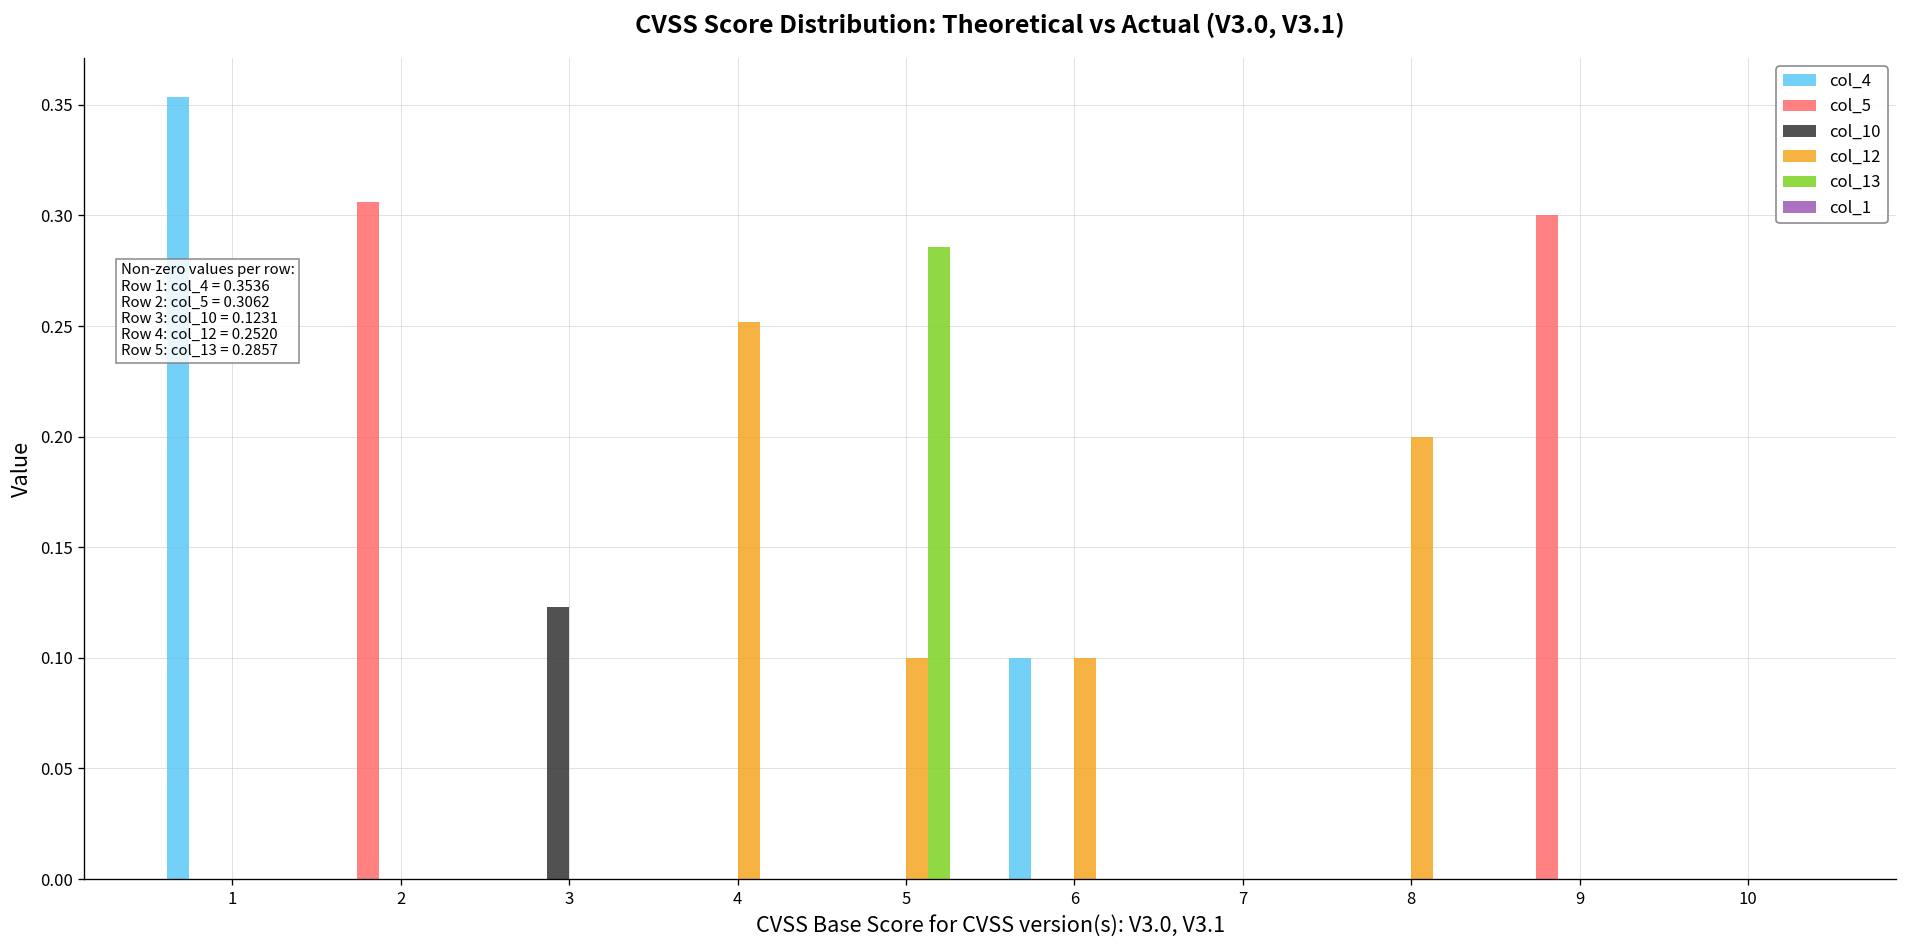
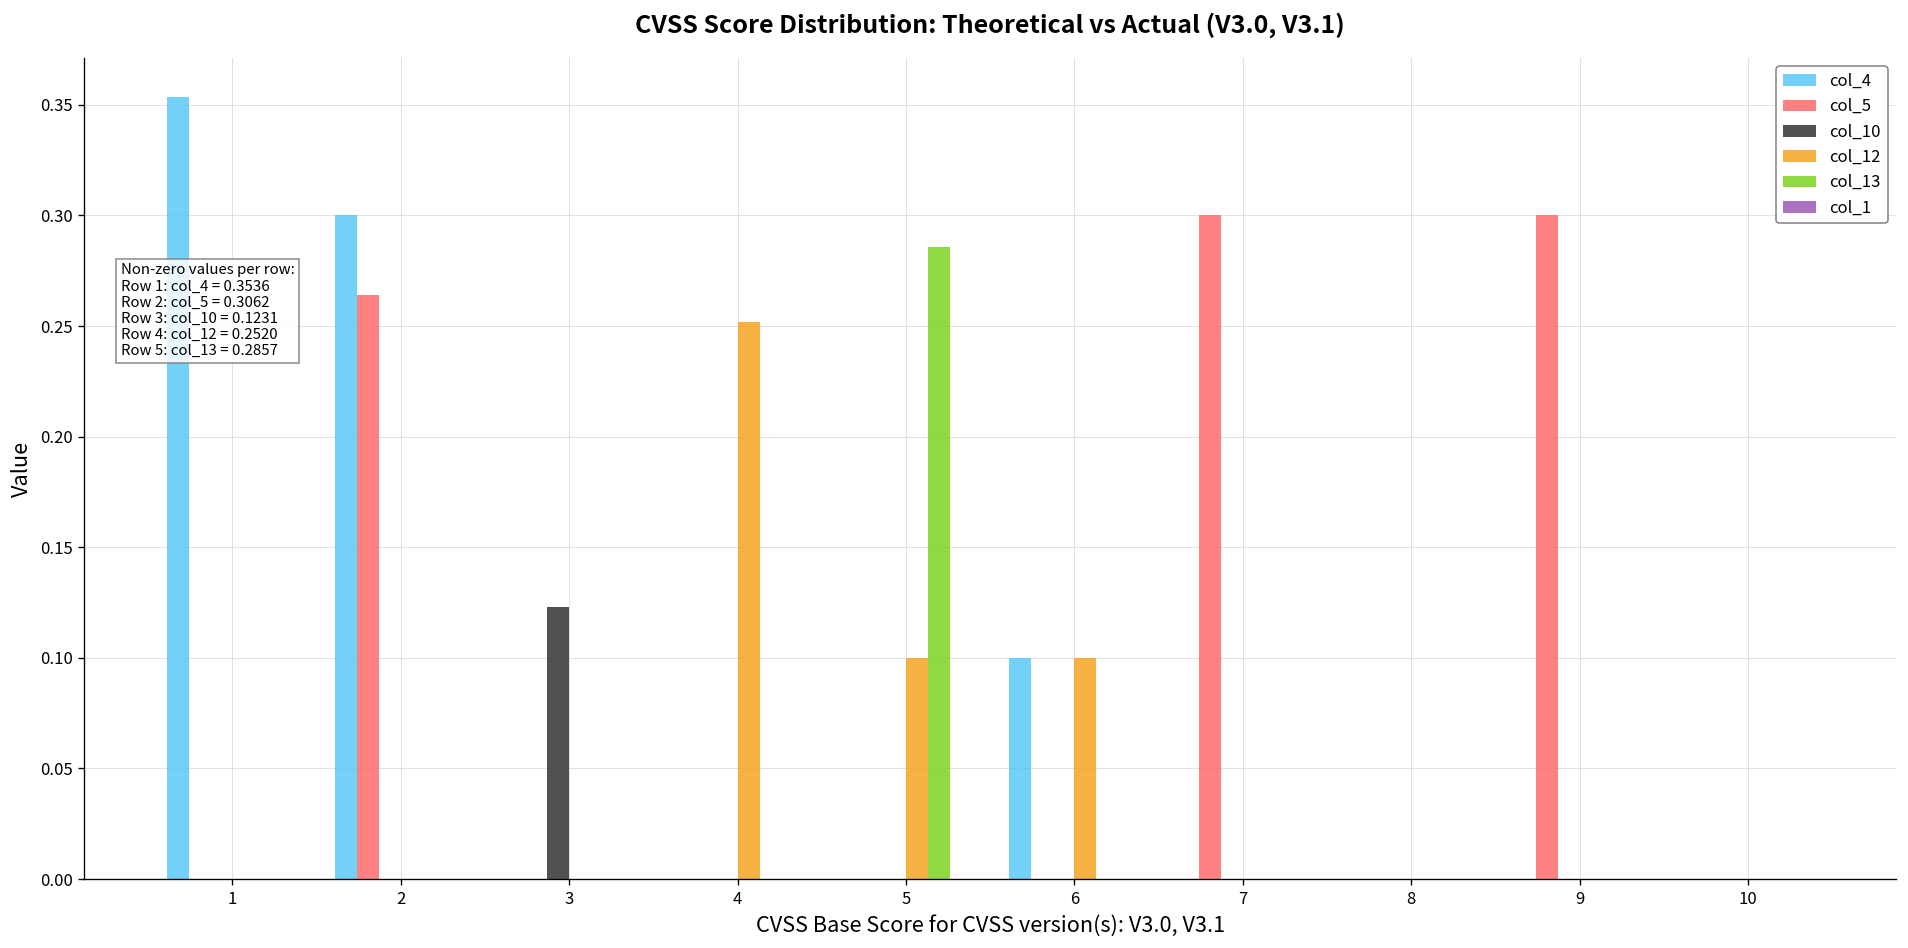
col_4, 2: 0.0 -> 0.3
col_5, 2: 0.306 -> 0.264
col_5, 7: 0.0 -> 0.3
col_12, 8: 0.2 -> 0.0
